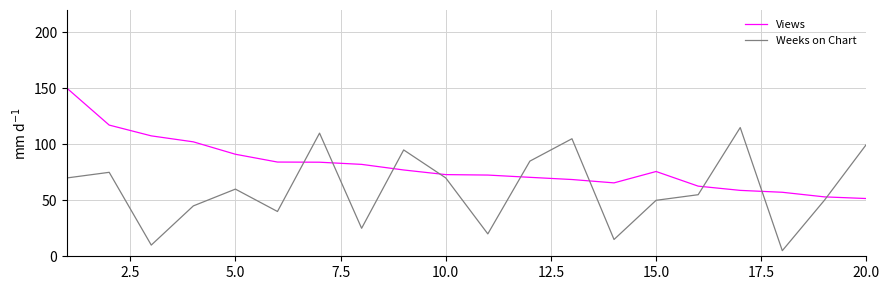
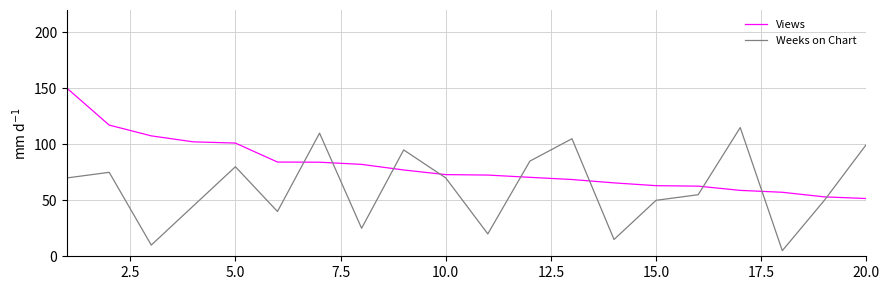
Views, 5.0: 91 -> 101
Weeks on Chart, 5.0: 60 -> 80
Views, 15.0: 76 -> 63
